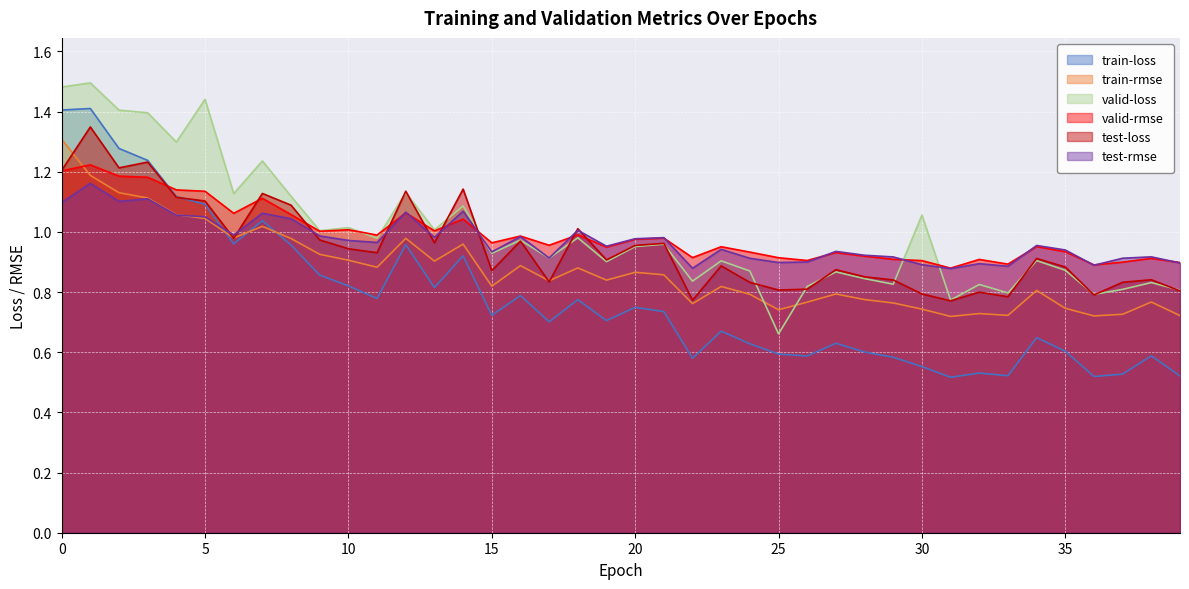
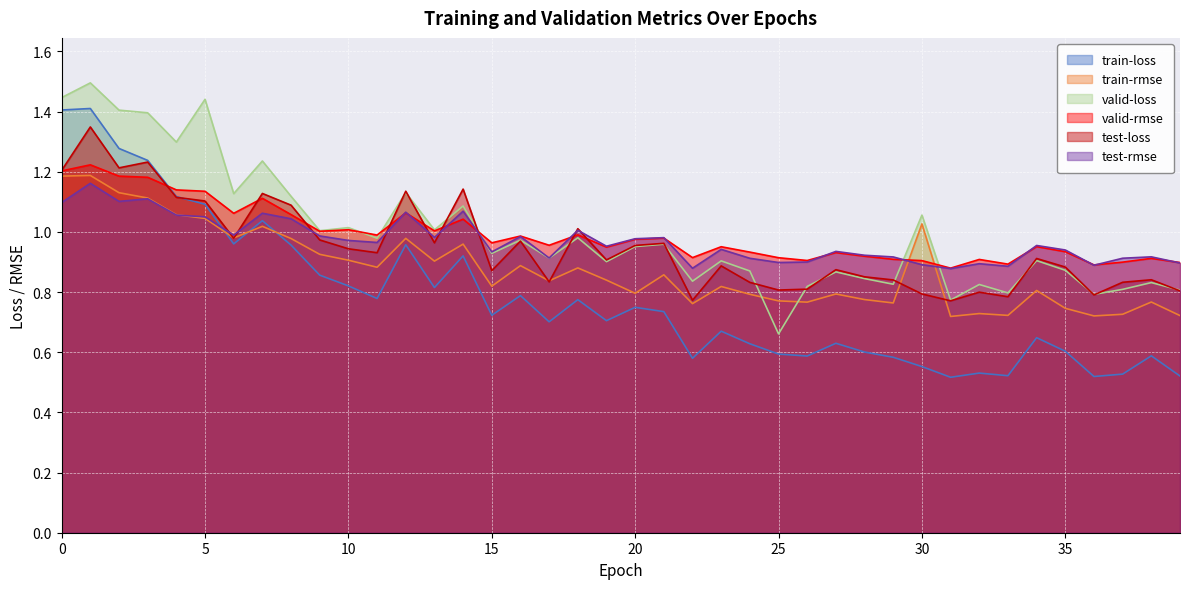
train-rmse, 0: 1.31 -> 1.19
valid-loss, 0: 1.48 -> 1.45
train-rmse, 20: 0.87 -> 0.80
train-rmse, 25: 0.74 -> 0.77
train-rmse, 30: 0.74 -> 1.03
